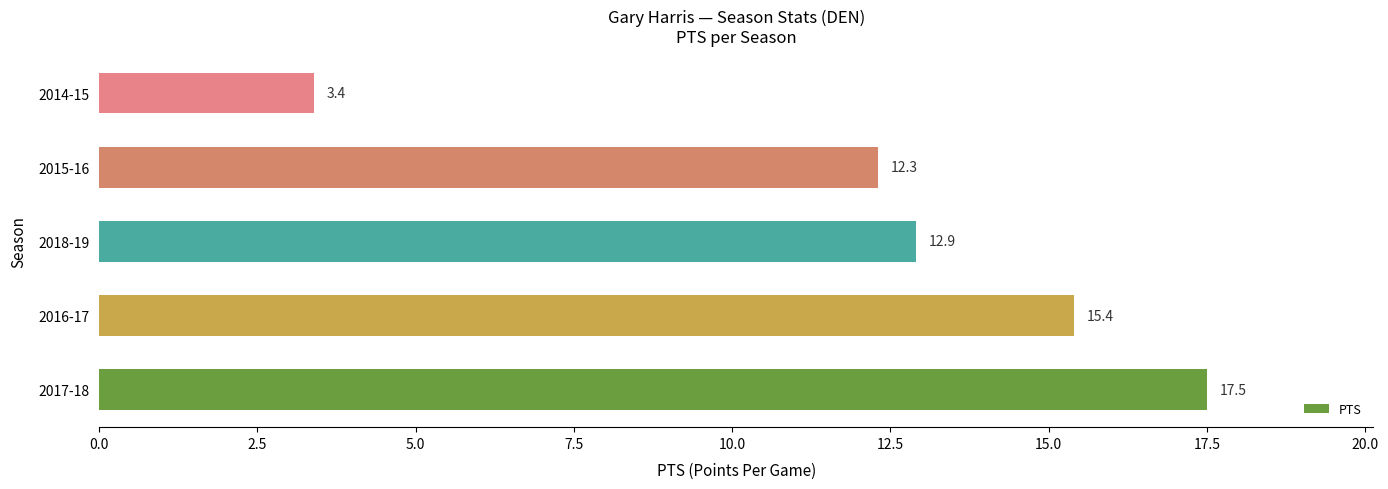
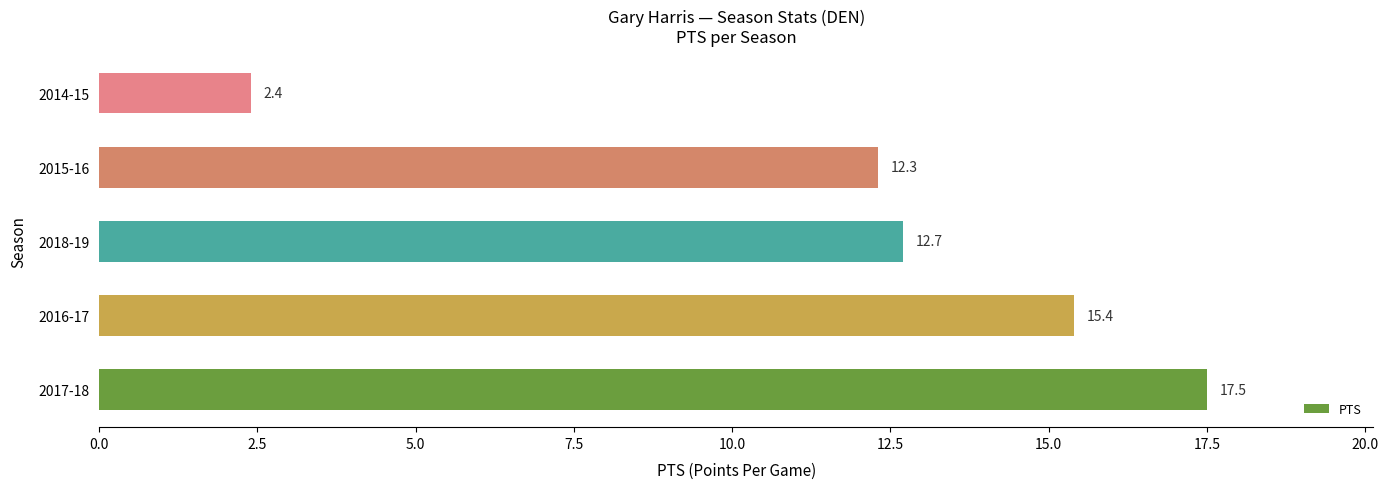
2014-15: 3.4 -> 2.4
2018-19: 12.9 -> 12.7
